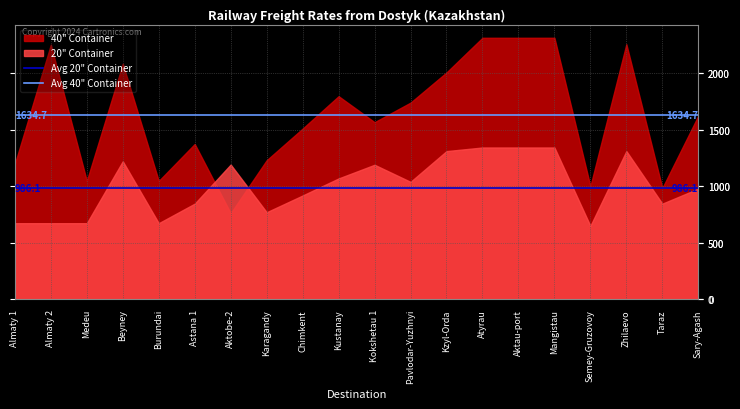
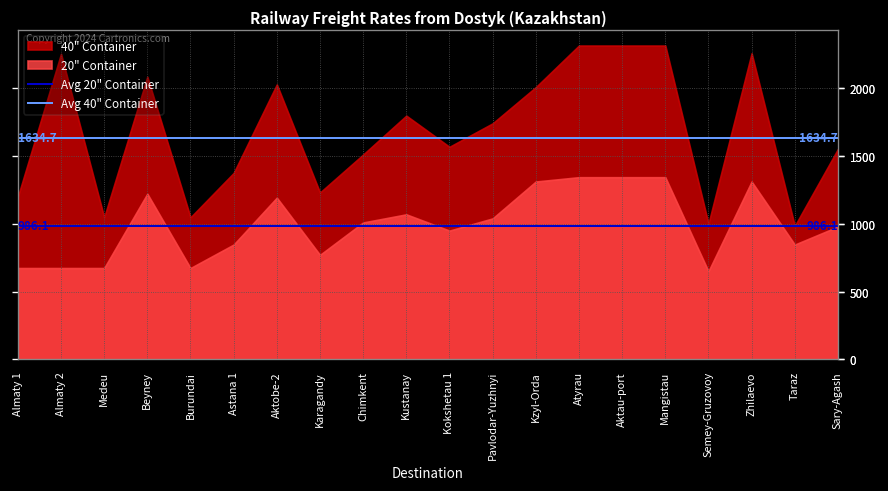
40" Container, Aktobe-2: 760 -> 2030
20" Container, Chimkent: 920 -> 1010
20" Container, Kokshetau 1: 1190 -> 950
40" Container, Sary-Agash: 1630 -> 1550
